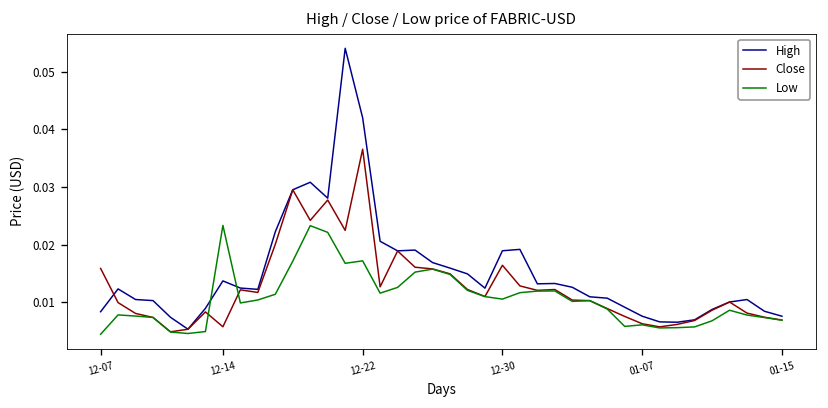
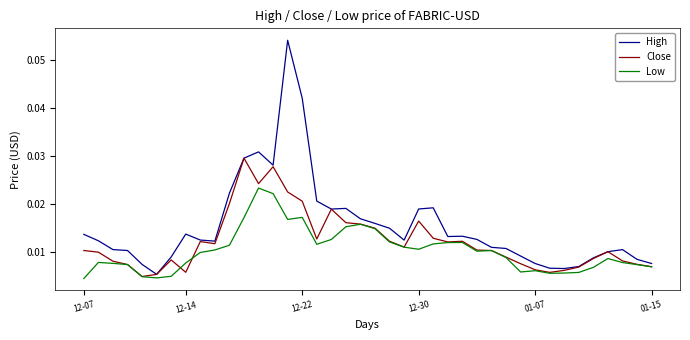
High, 12-07: 0.008 -> 0.014
Close, 12-07: 0.016 -> 0.010
Low, 12-14: 0.023 -> 0.008
Close, 12-22: 0.037 -> 0.021
